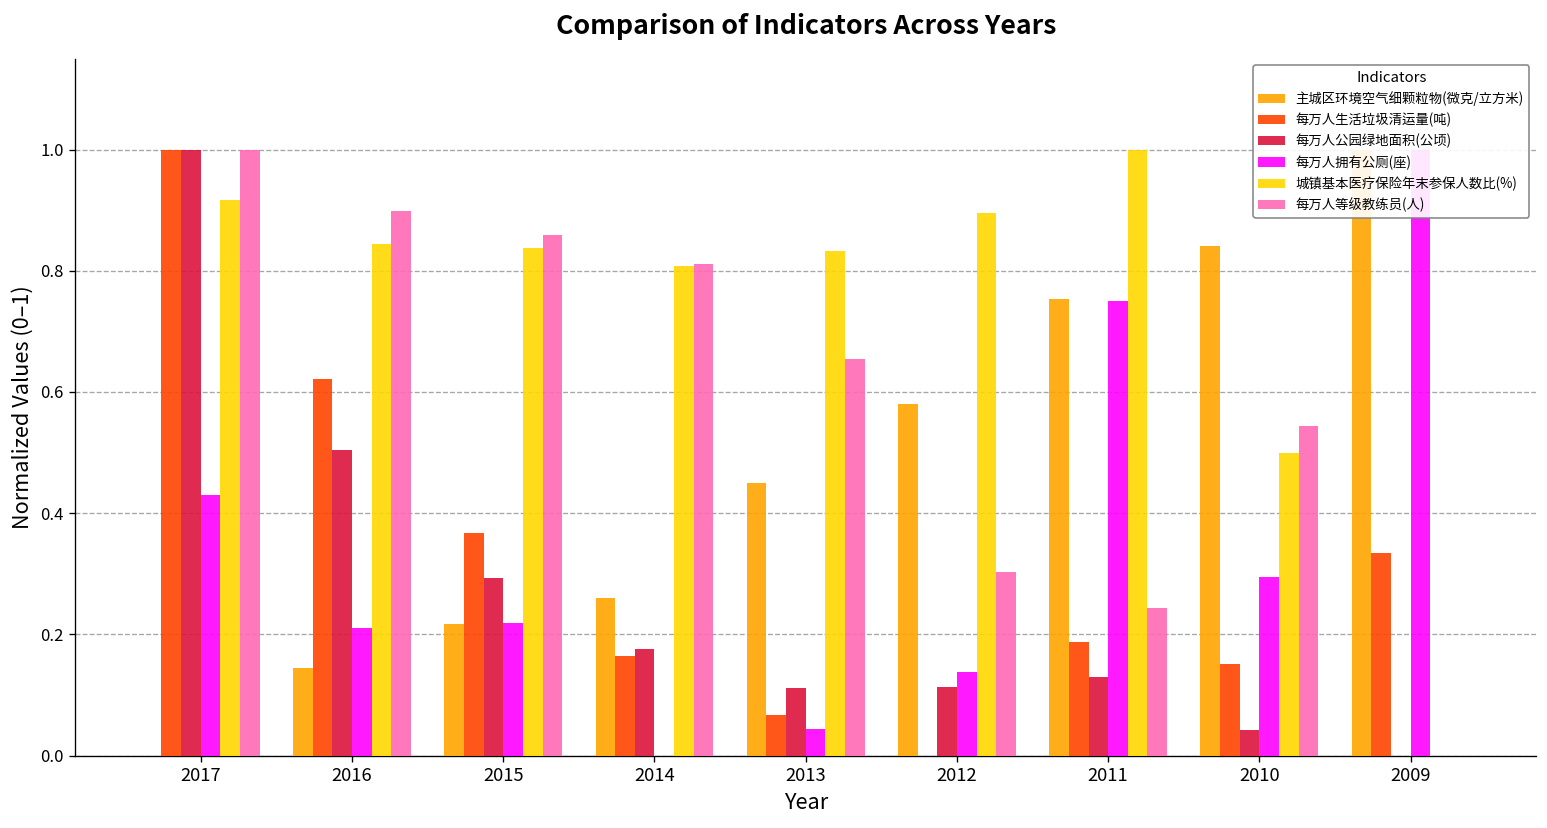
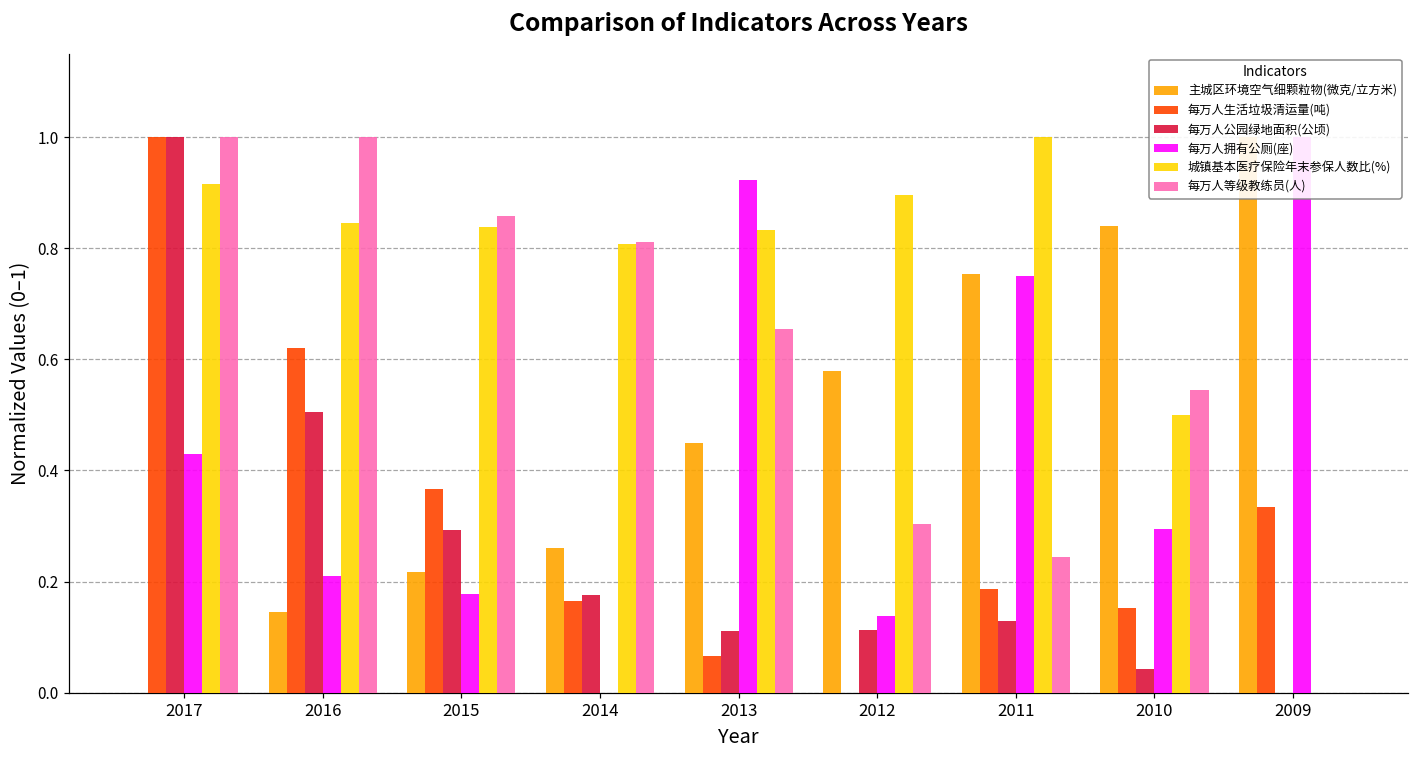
每万人等级教练员(人), 2016: 0.90 -> 1.00
每万人拥有公厕(座), 2015: 0.22 -> 0.18
每万人拥有公厕(座), 2013: 0.04 -> 0.92
